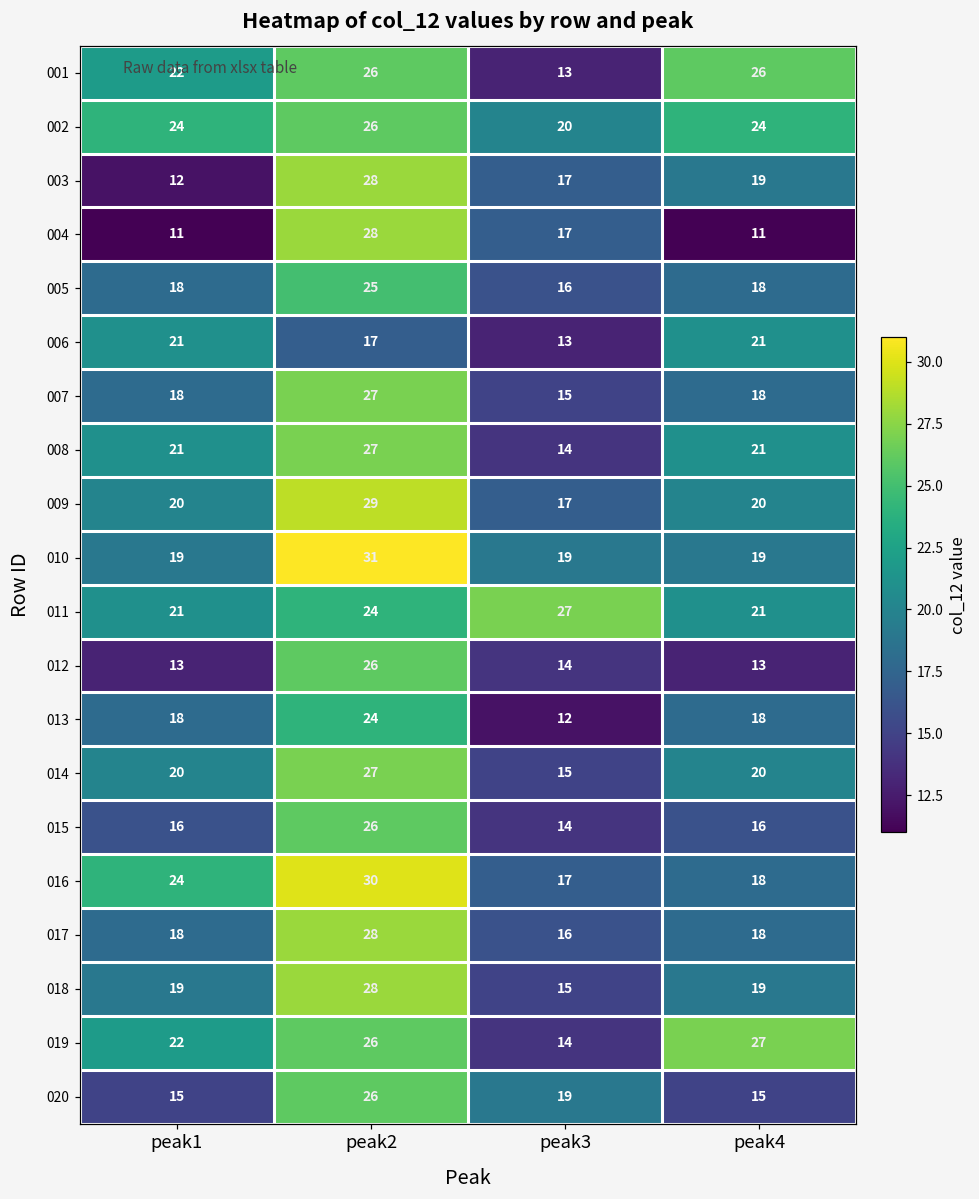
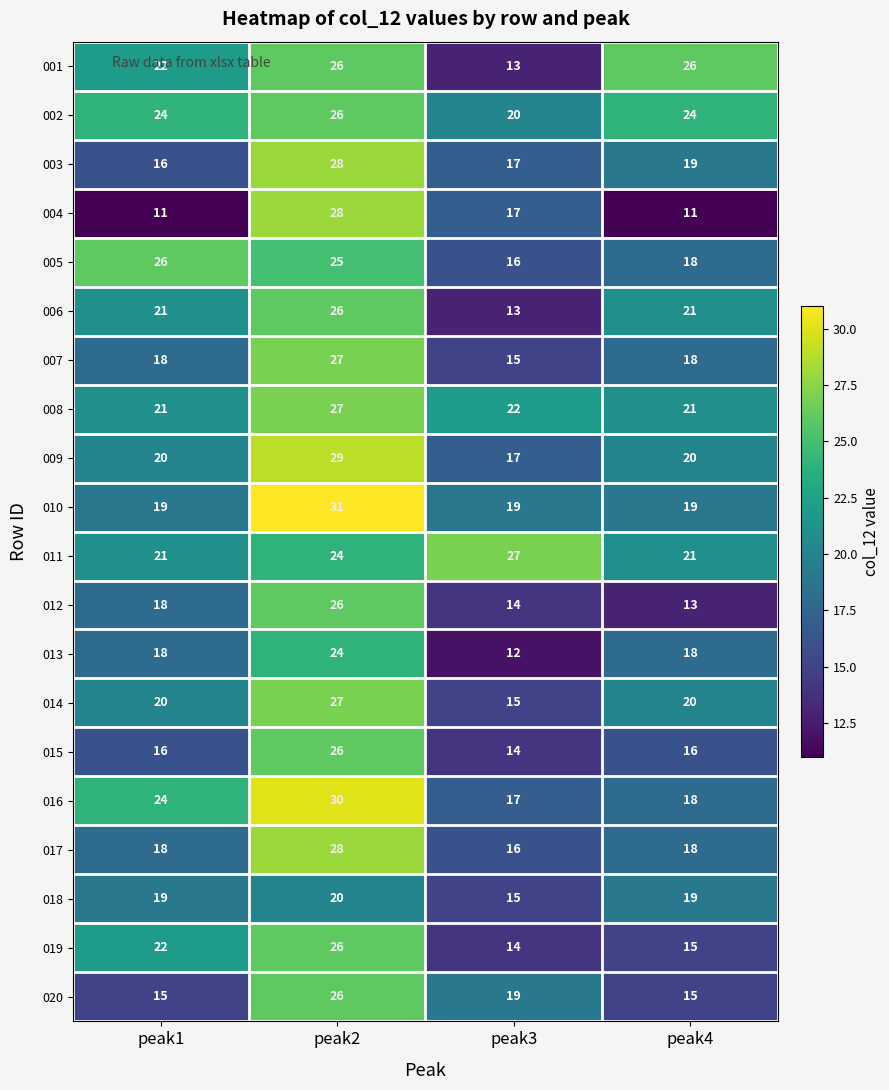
003, peak1: 12 -> 16
005, peak1: 18 -> 26
006, peak2: 17 -> 26
008, peak3: 14 -> 22
012, peak1: 13 -> 18
018, peak2: 28 -> 20
019, peak4: 27 -> 15
